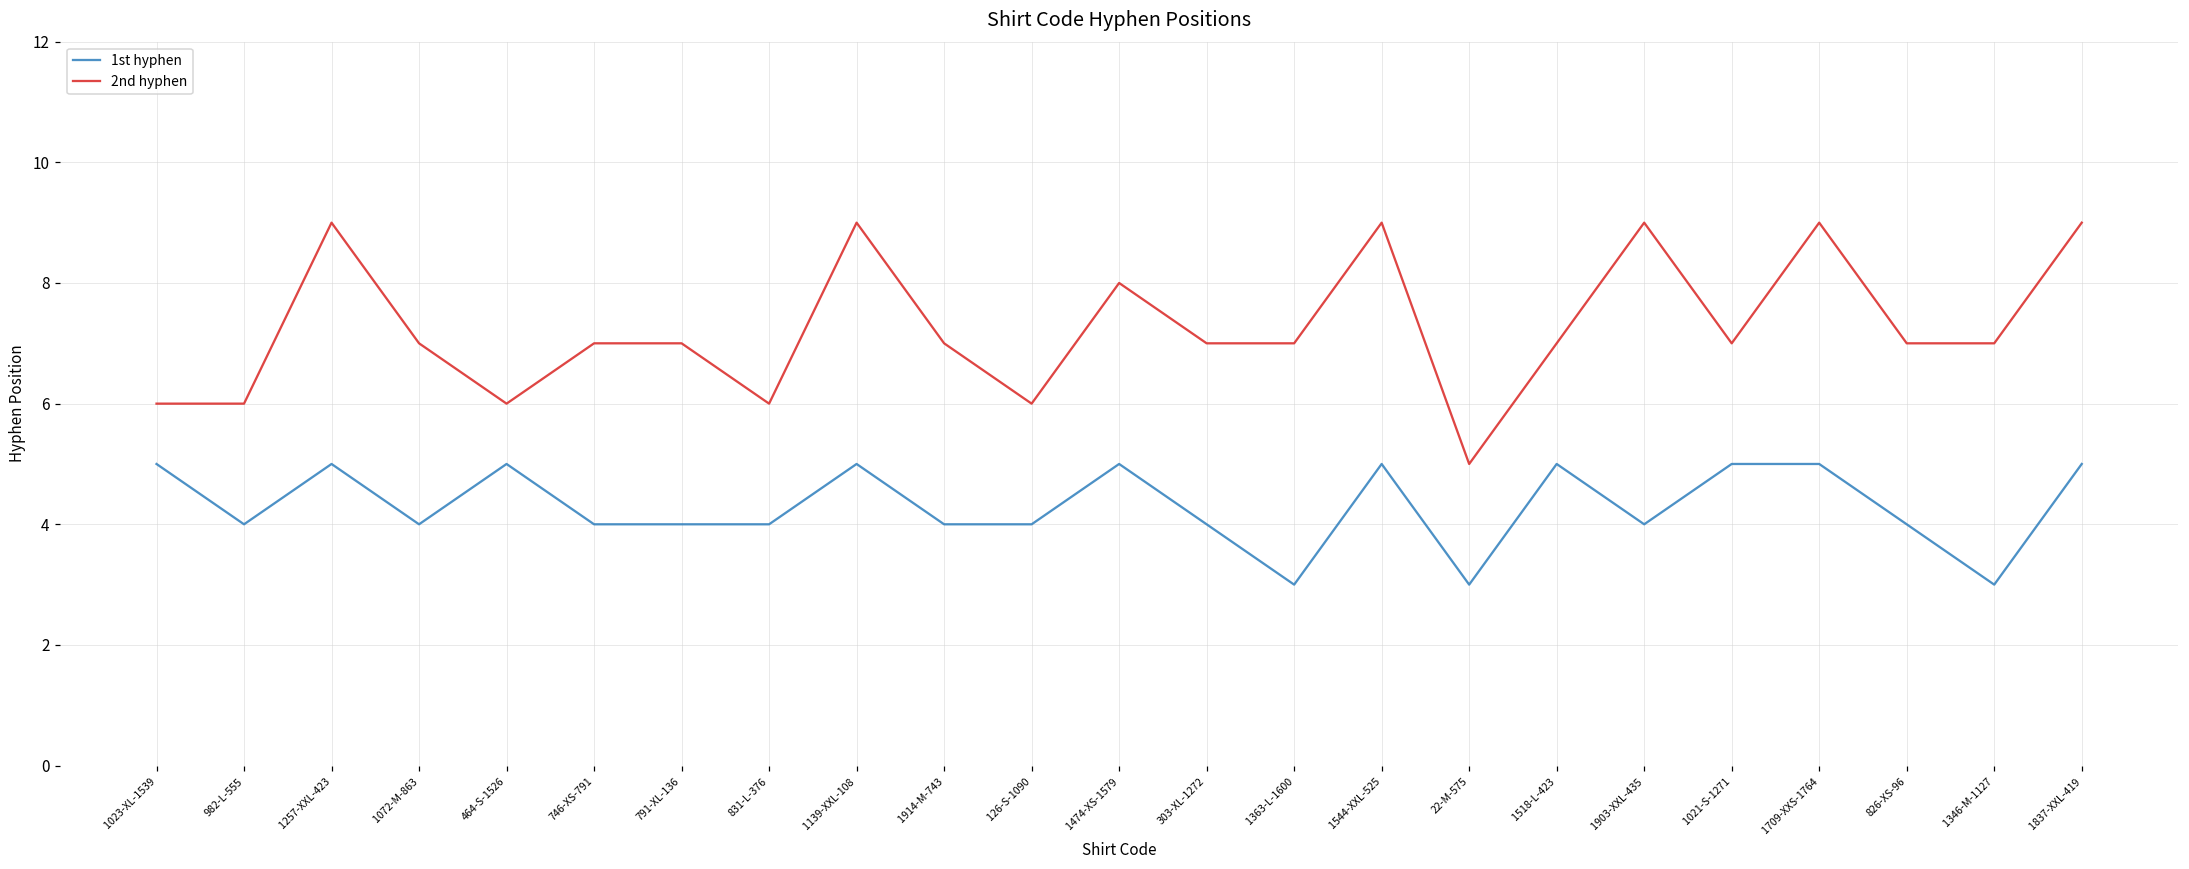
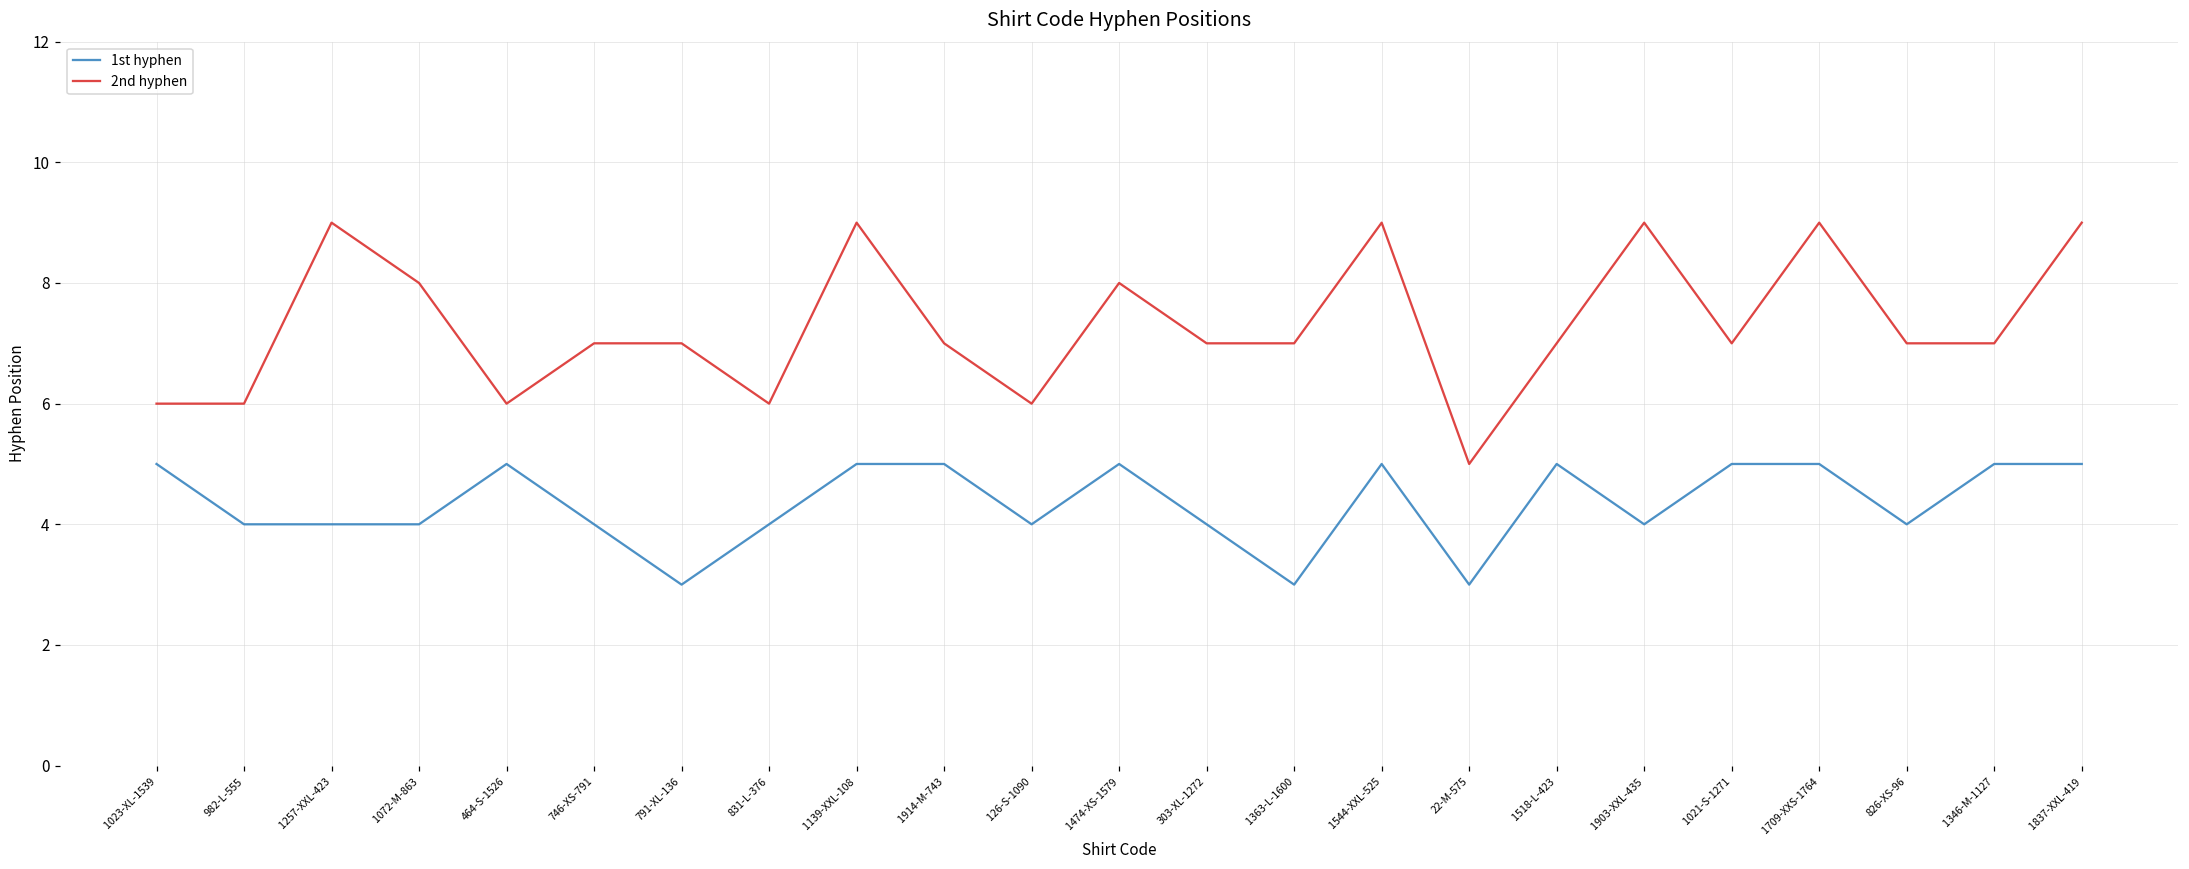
1st hyphen, 1257-XXL-423: 5 -> 4
2nd hyphen, 1072-M-863: 7 -> 8
1st hyphen, 791-XL-136: 4 -> 3
1st hyphen, 1914-M-743: 4 -> 5
1st hyphen, 1346-M-1127: 3 -> 5
